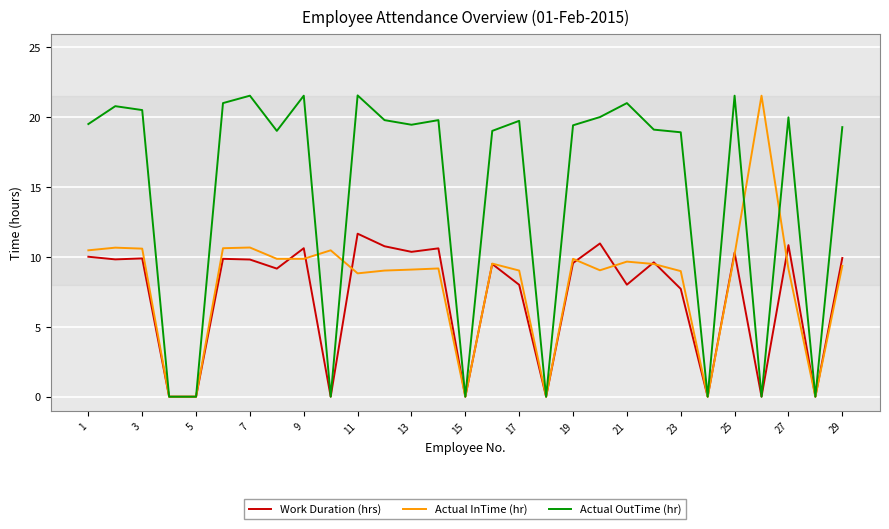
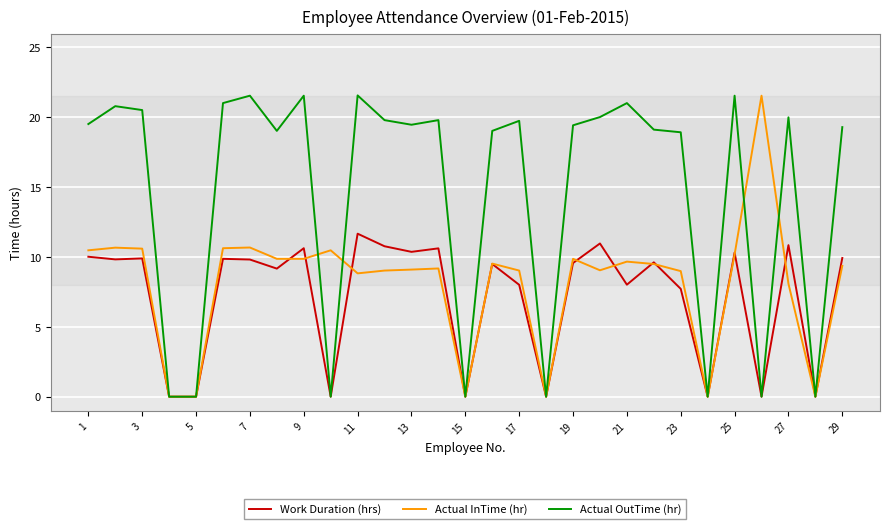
Actual InTime (hr), 27: 9.2 -> 8.1
